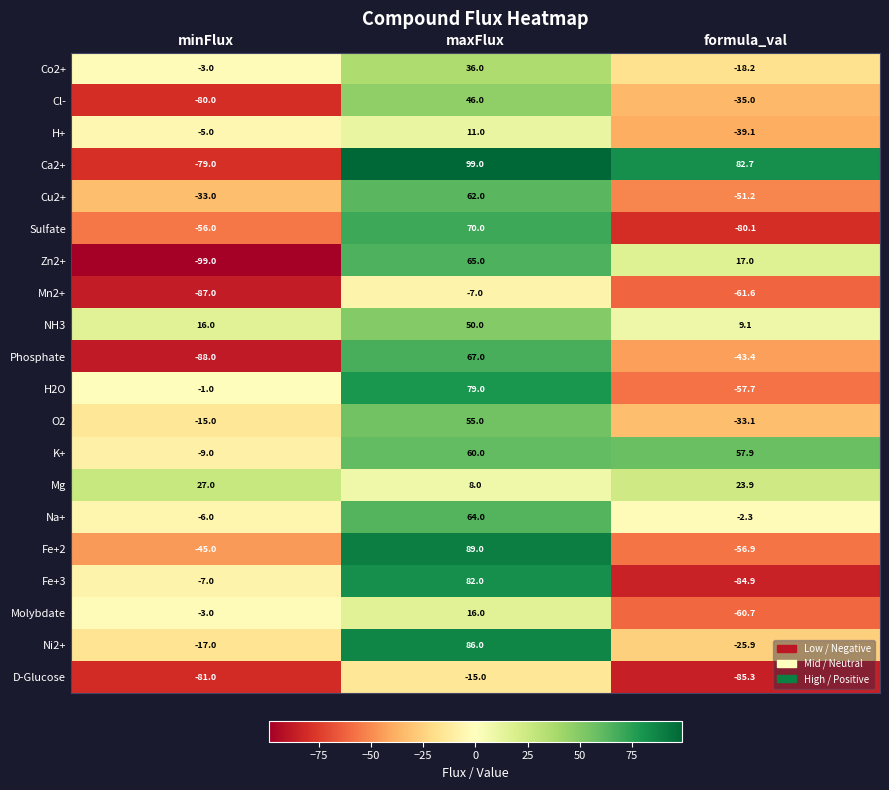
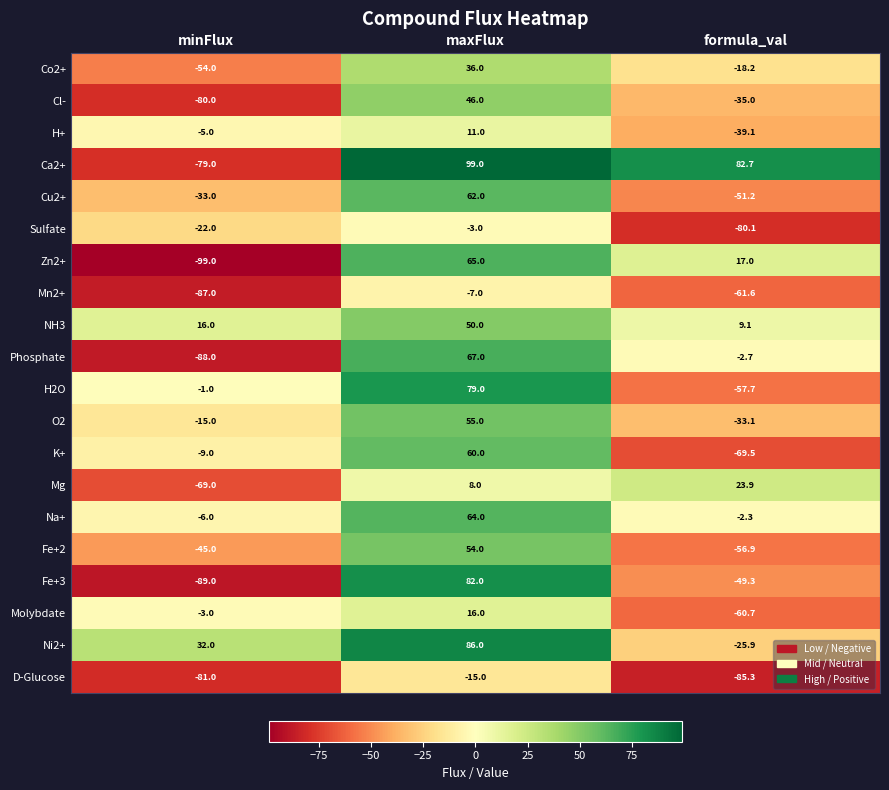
Co2+, minFlux: -3.0 -> -54.0
Sulfate, minFlux: -56.0 -> -22.0
Sulfate, maxFlux: 70.0 -> -3.0
Phosphate, formula_val: -43.4 -> -2.7
K+, formula_val: 57.9 -> -69.5
Mg, minFlux: 27.0 -> -69.0
Fe+2, maxFlux: 89.0 -> 54.0
Fe+3, minFlux: -7.0 -> -89.0
Fe+3, formula_val: -84.9 -> -49.3
Ni2+, minFlux: -17.0 -> 32.0
